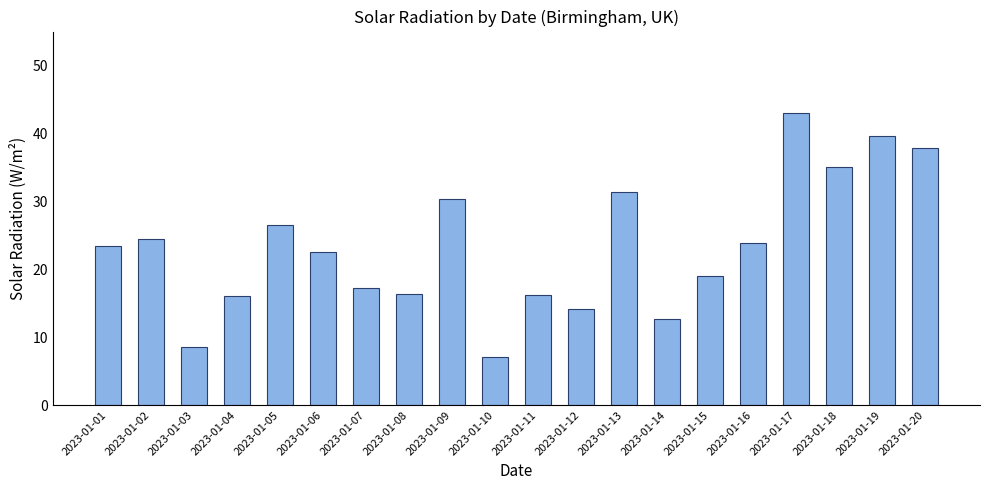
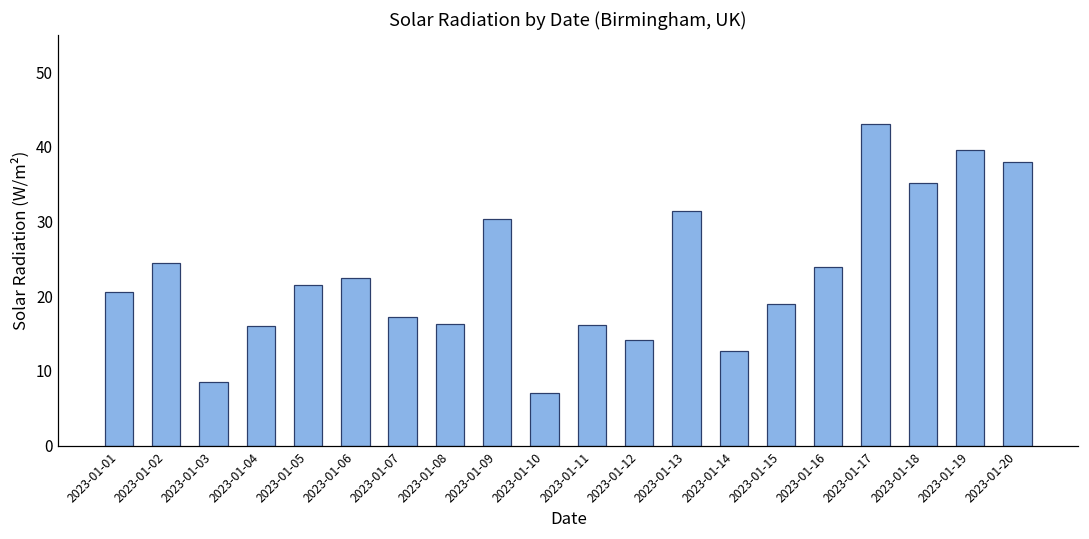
2023-01-01: 24 -> 21
2023-01-05: 27 -> 22
